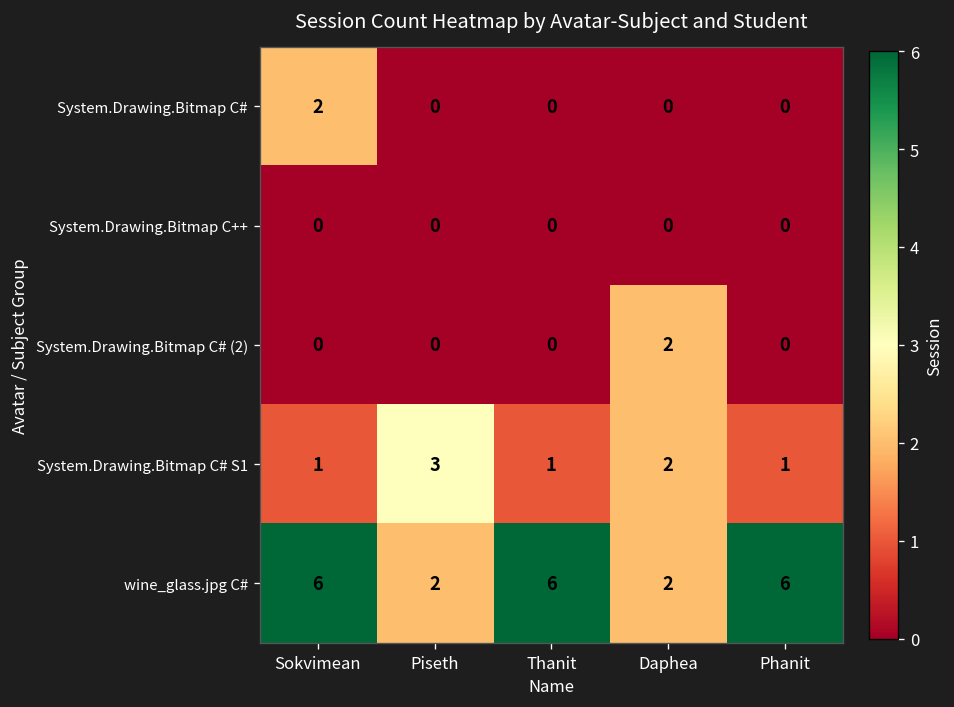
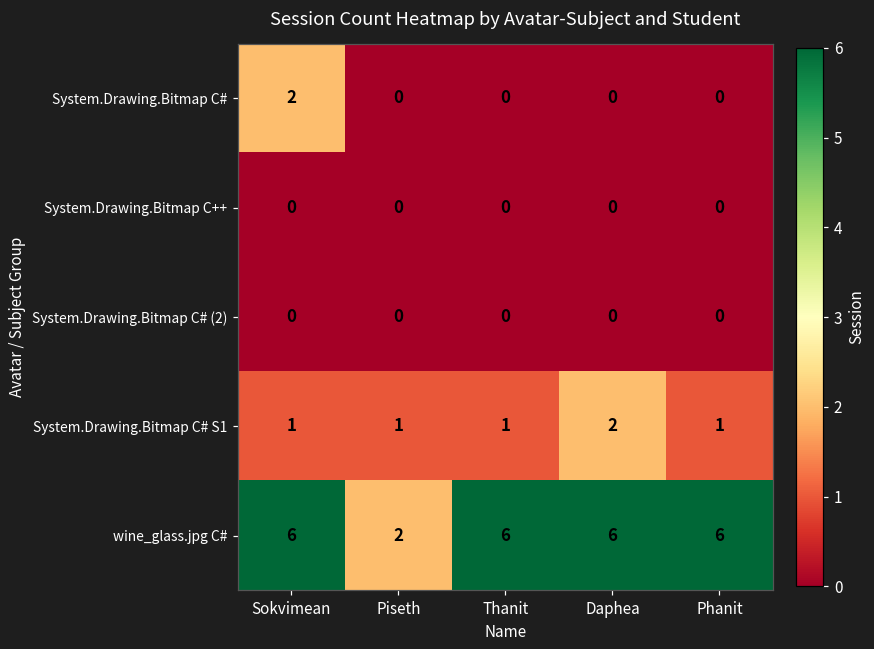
System.Drawing.Bitmap C# (2), Daphea: 2 -> 0
System.Drawing.Bitmap C# S1, Piseth: 3 -> 1
wine_glass.jpg C#, Daphea: 2 -> 6
